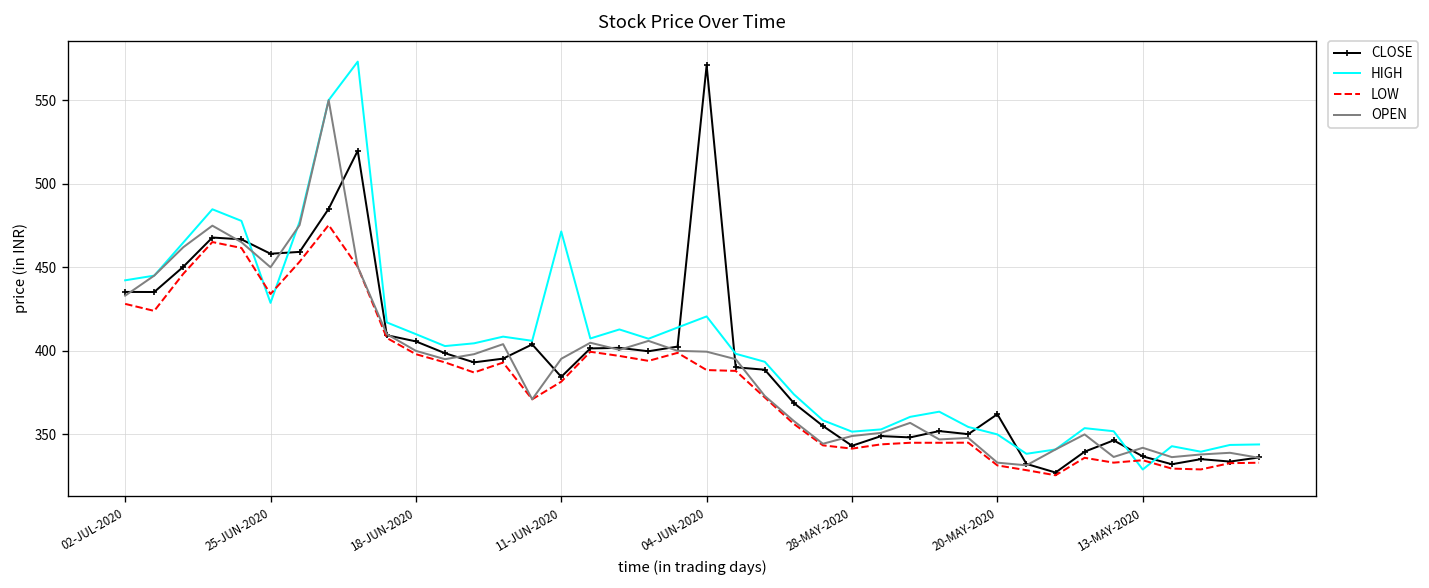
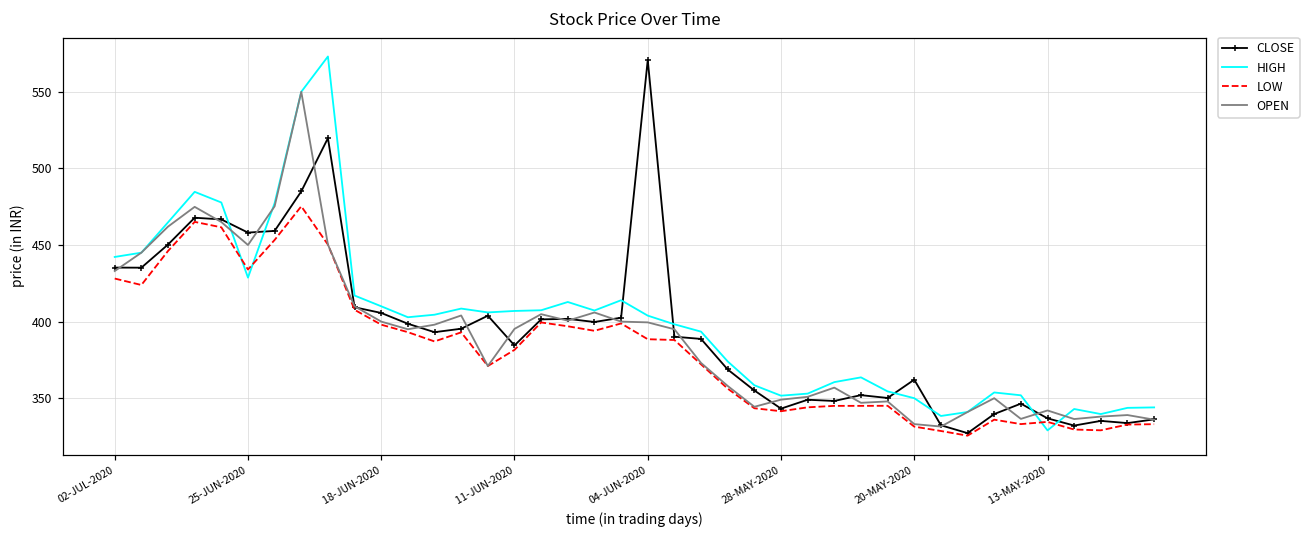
HIGH, 11-JUN-2020: 471 -> 407
HIGH, 04-JUN-2020: 421 -> 404
